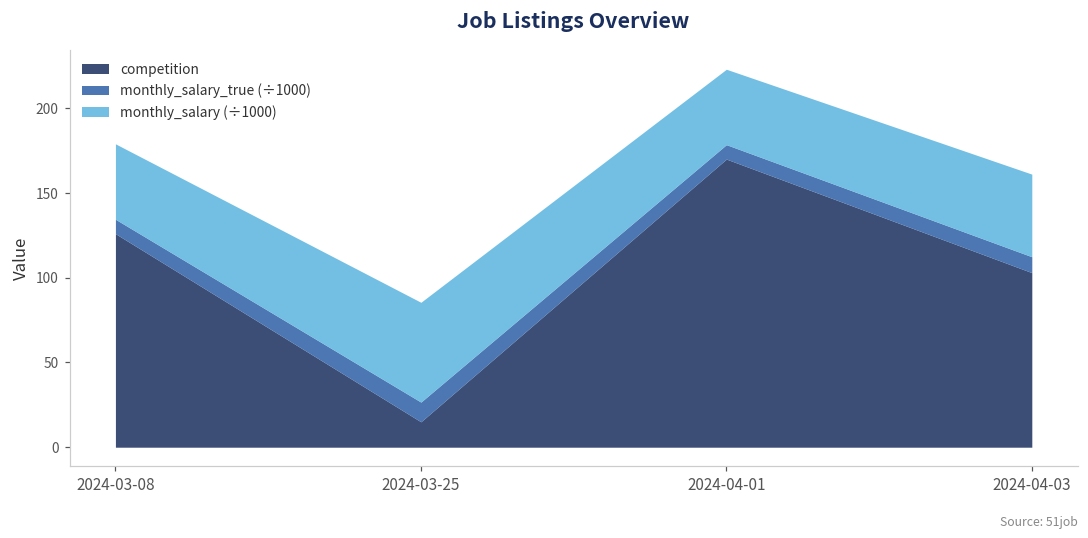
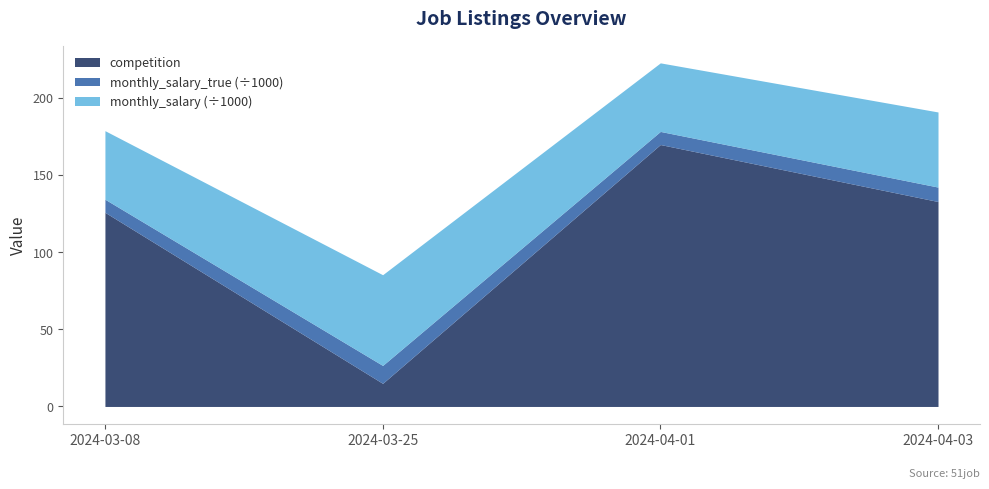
competition, 2024-04-03: 103 -> 133
